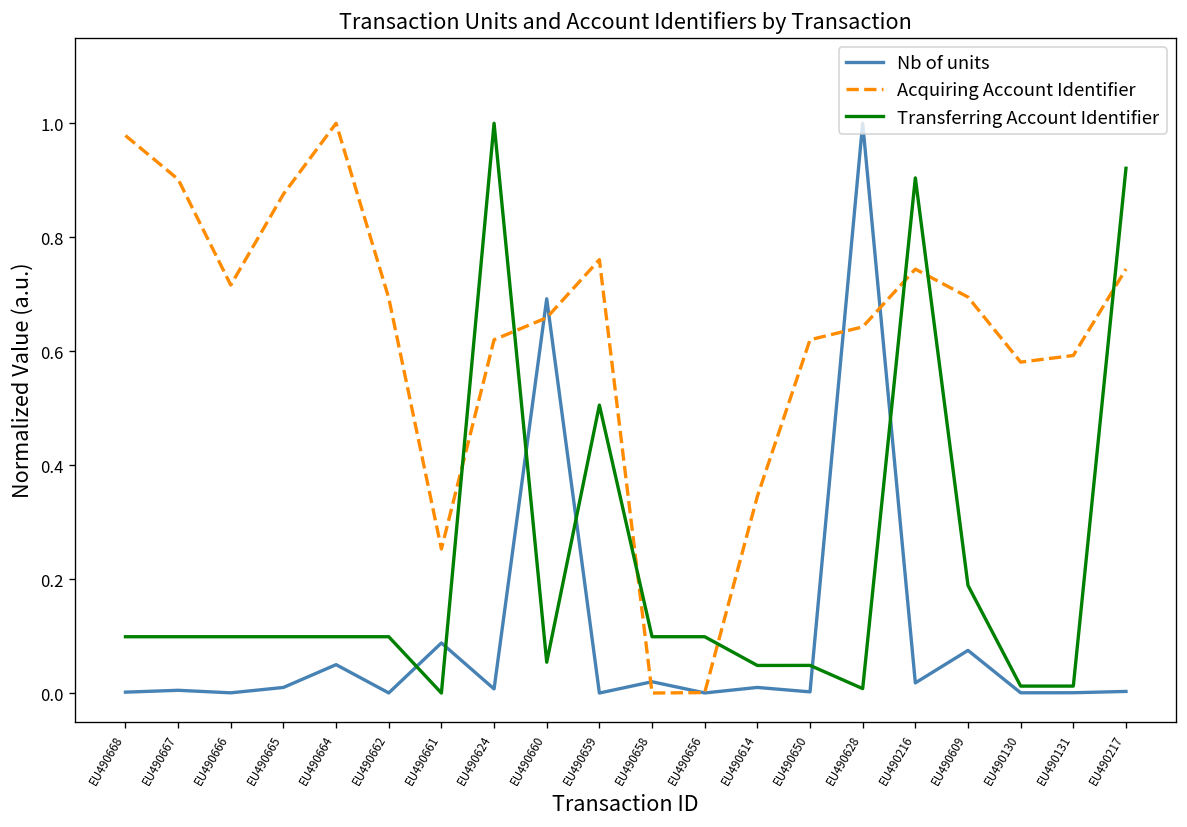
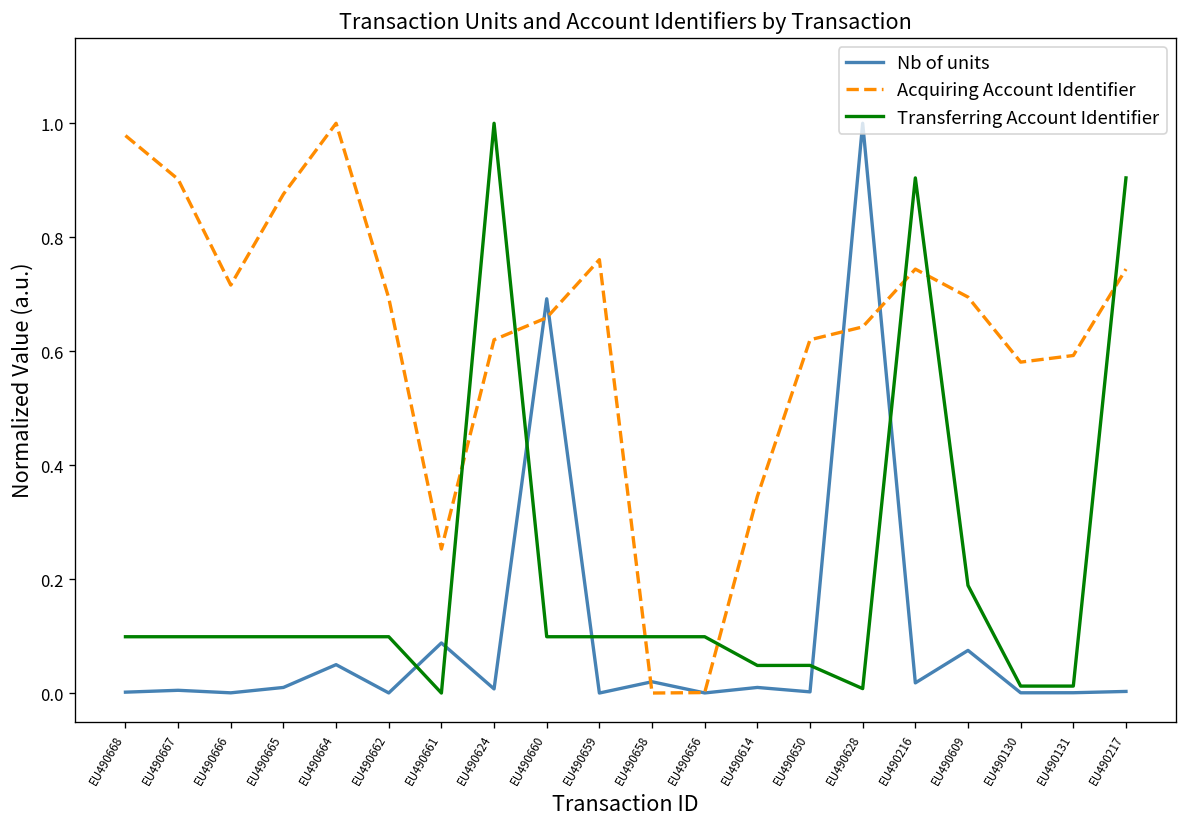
Transferring Account Identifier, EU490660: 0.05 -> 0.10
Transferring Account Identifier, EU490659: 0.51 -> 0.10
Transferring Account Identifier, EU490217: 0.92 -> 0.90
